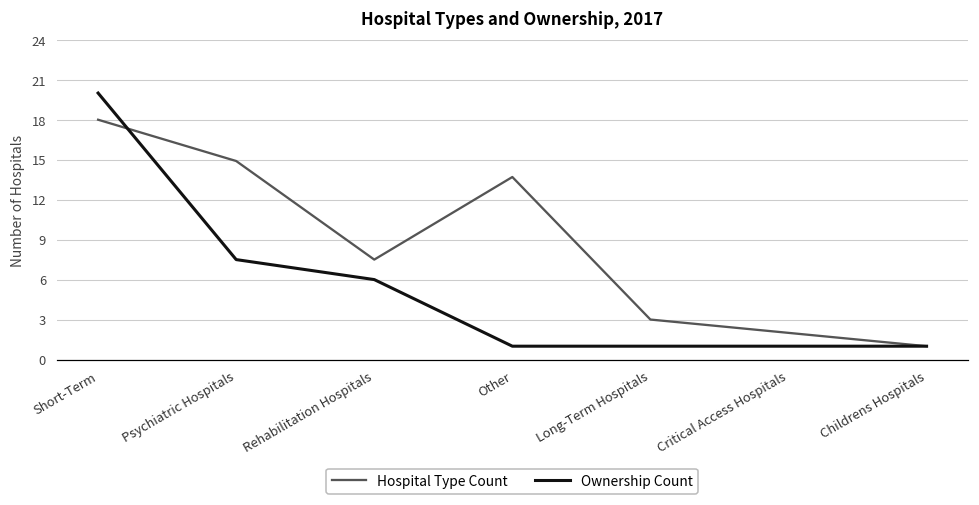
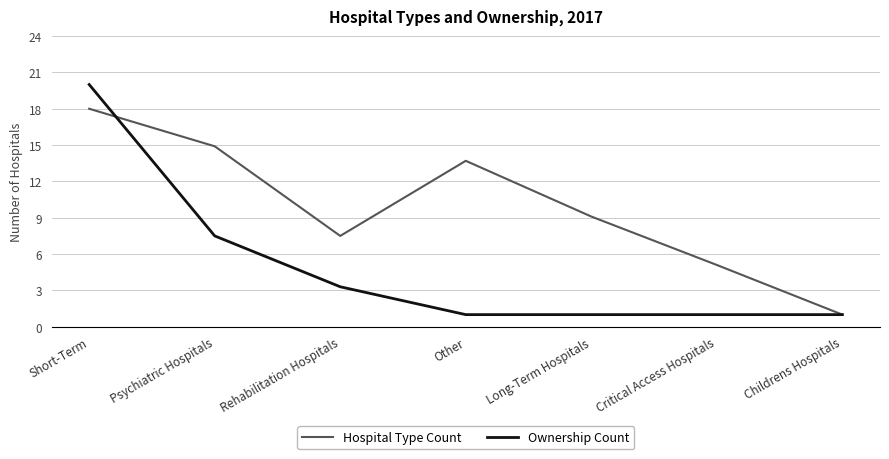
Ownership Count, Rehabilitation Hospitals: 6.0 -> 3.3
Hospital Type Count, Long-Term Hospitals: 3.0 -> 9.1
Hospital Type Count, Critical Access Hospitals: 2.0 -> 5.1
